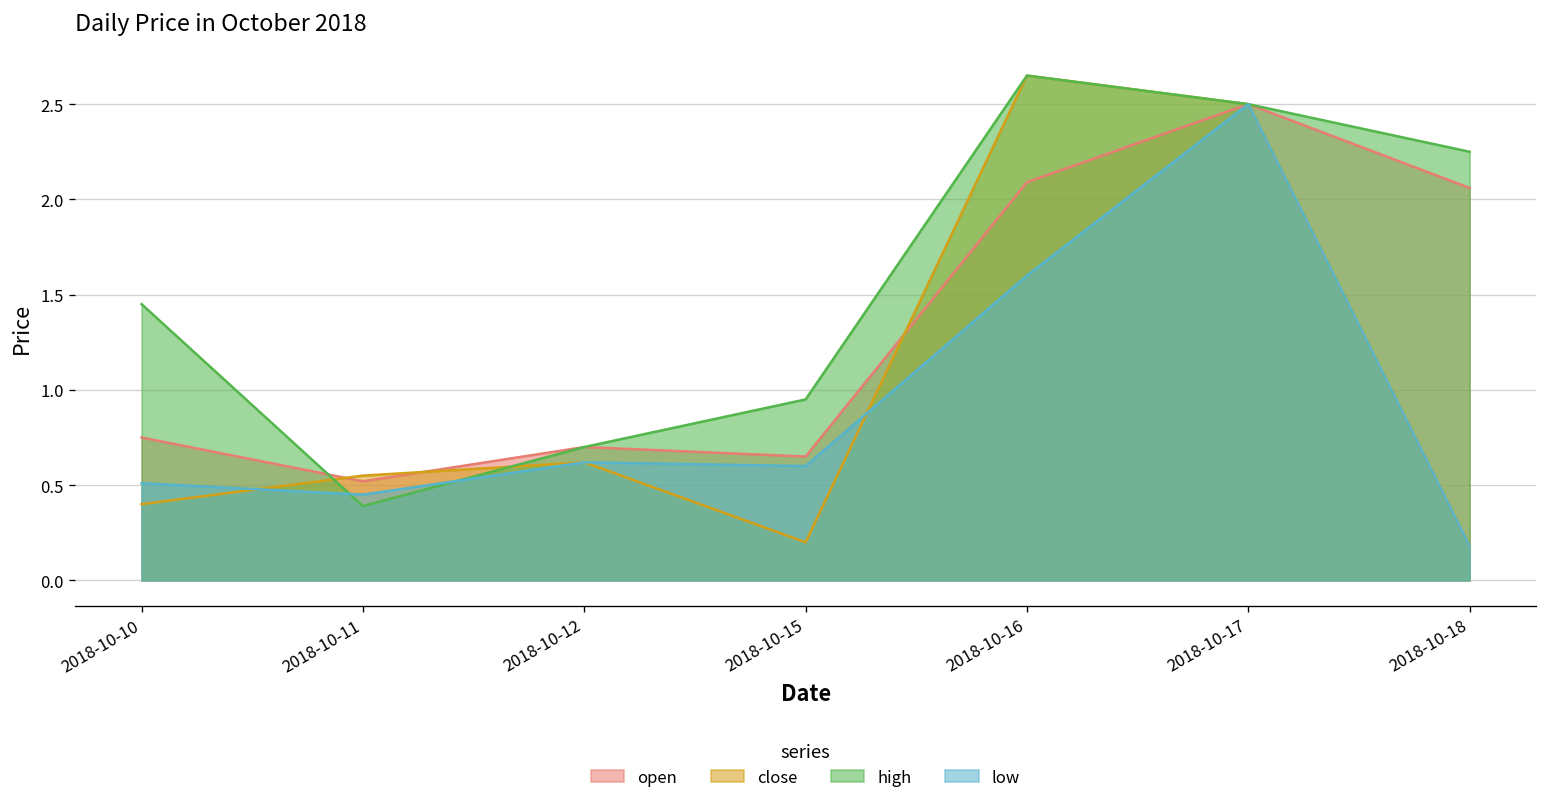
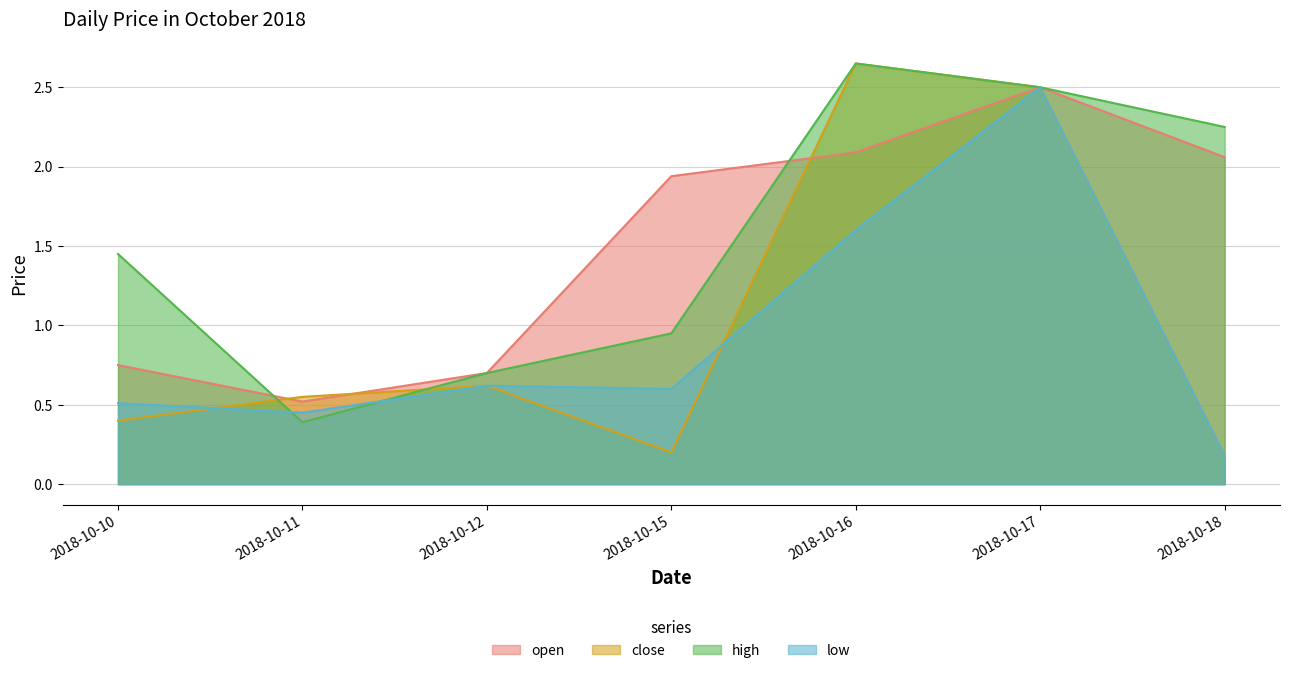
open, 2018-10-15: 0.65 -> 1.94
